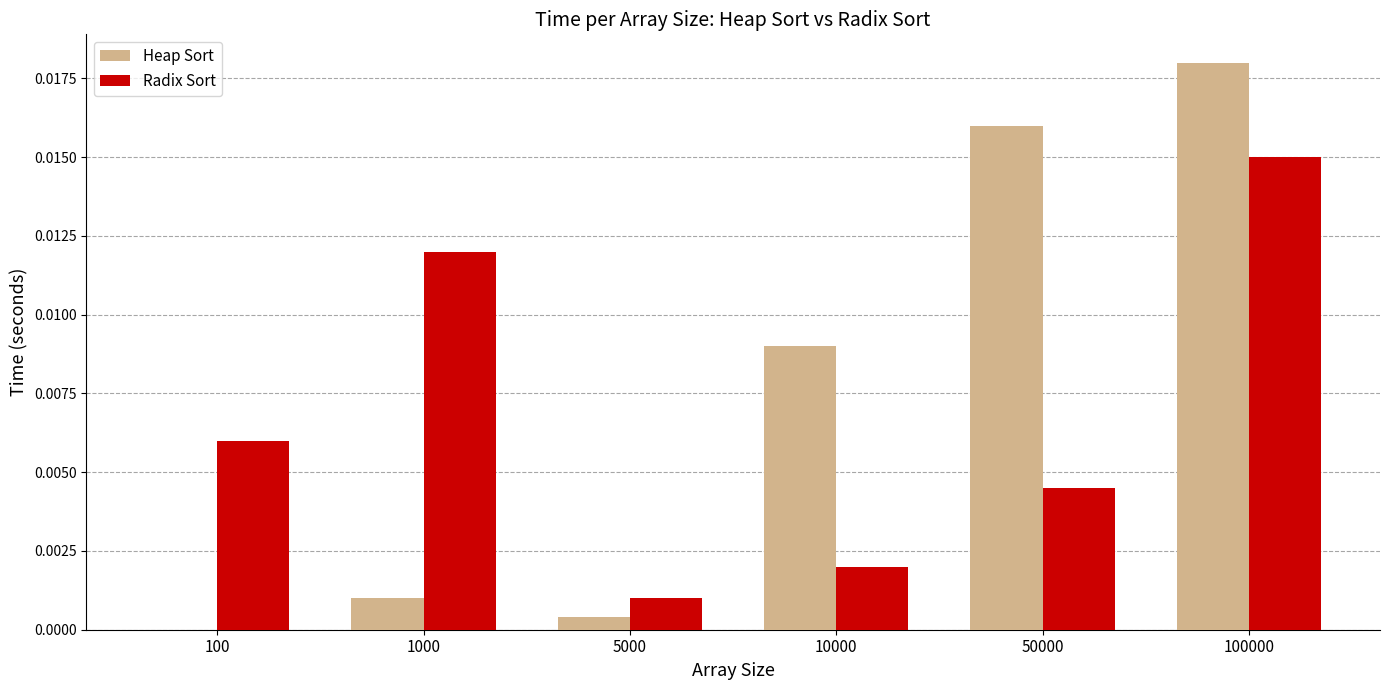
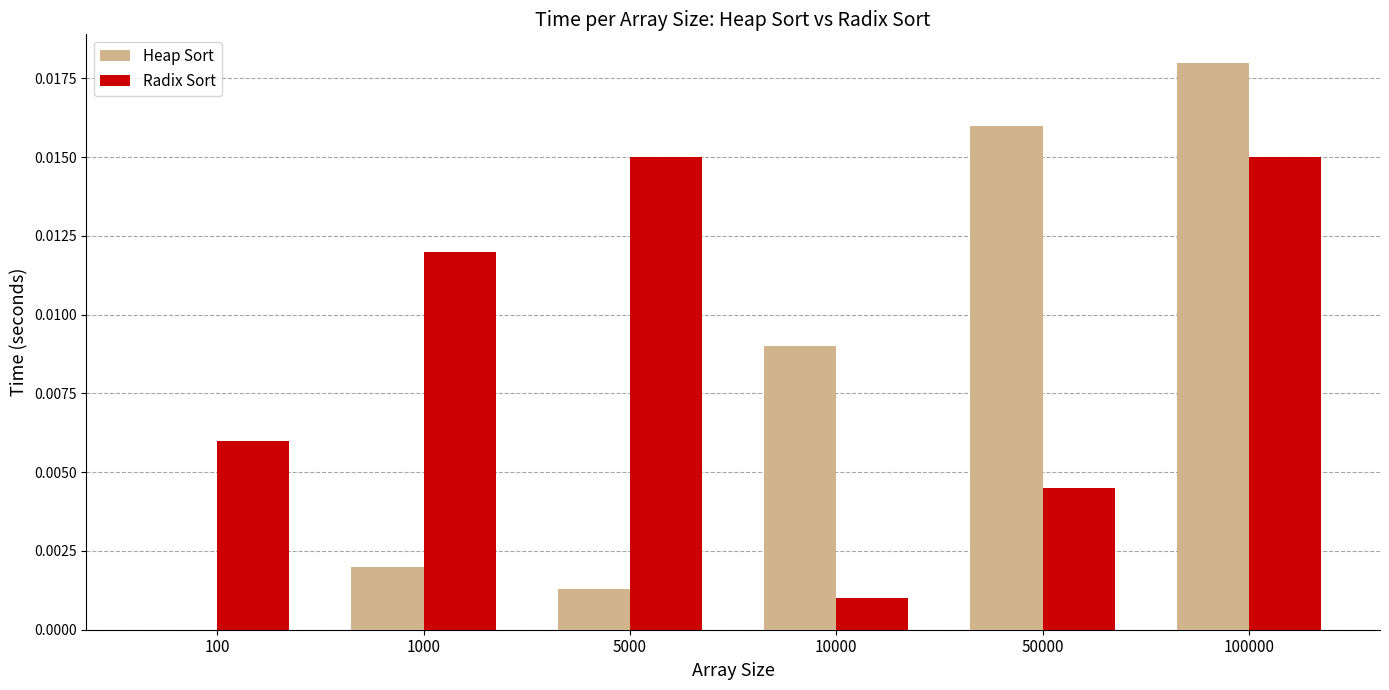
Heap Sort, 1000: 0.001 -> 0.002
Heap Sort, 5000: 0.0004 -> 0.0013
Radix Sort, 5000: 0.001 -> 0.015
Radix Sort, 10000: 0.002 -> 0.001
